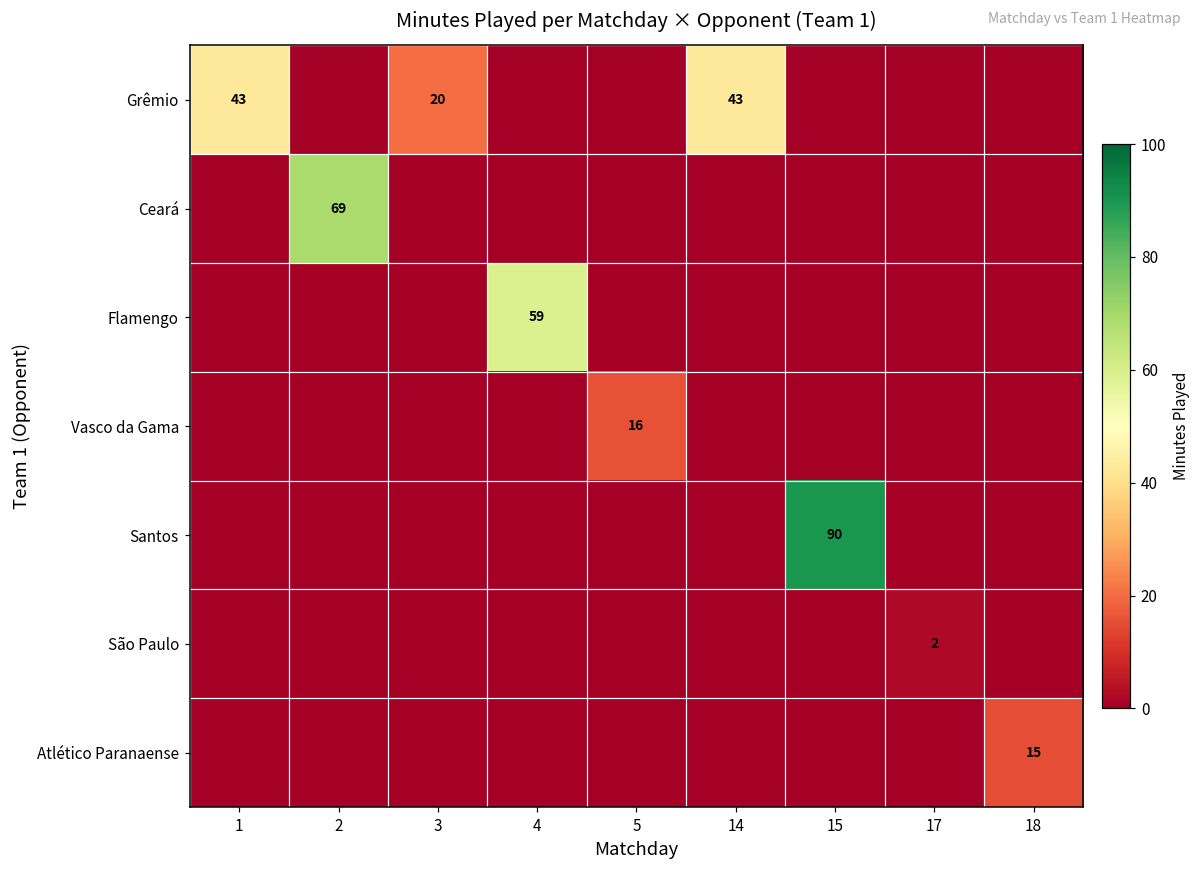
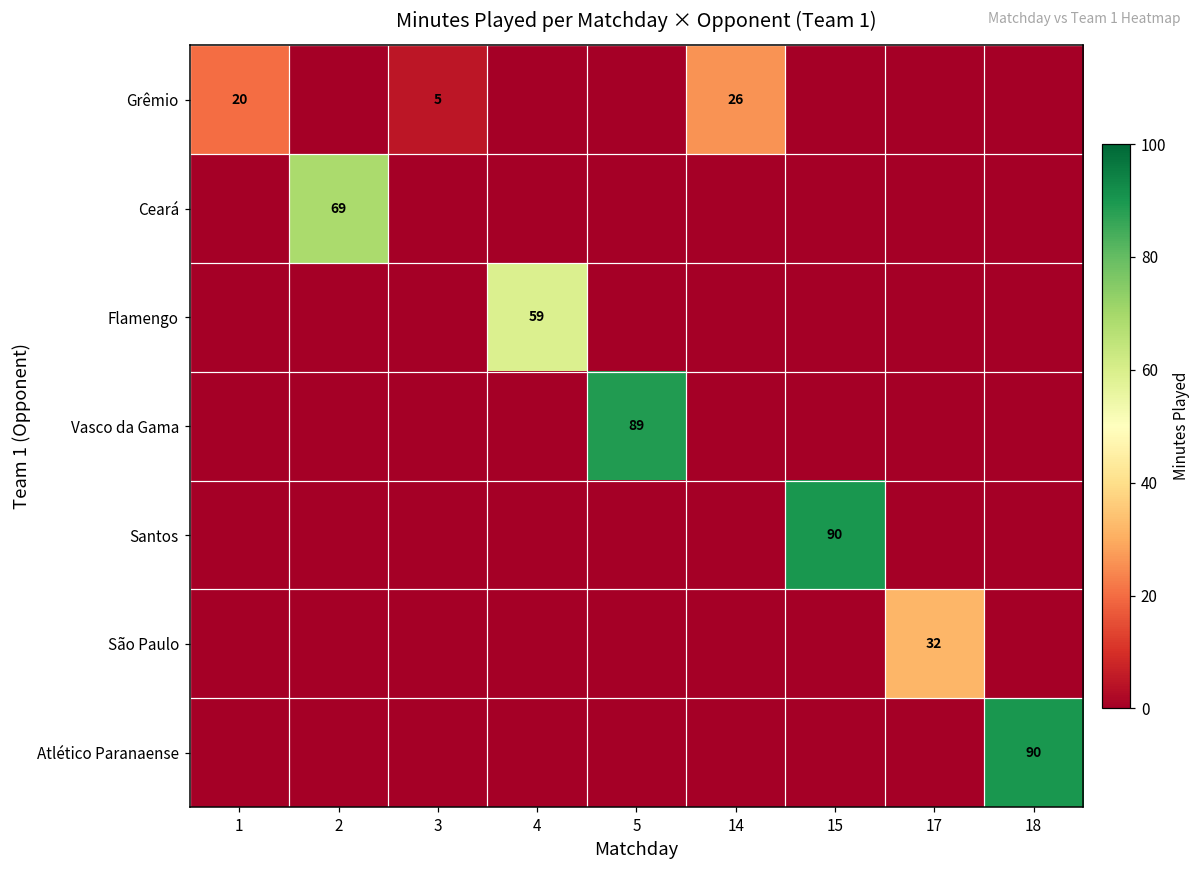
Grêmio, 1: 43 -> 20
Grêmio, 3: 20 -> 5
Grêmio, 14: 43 -> 26
Vasco da Gama, 5: 16 -> 89
São Paulo, 17: 2 -> 32
Atlético Paranaense, 18: 15 -> 90
